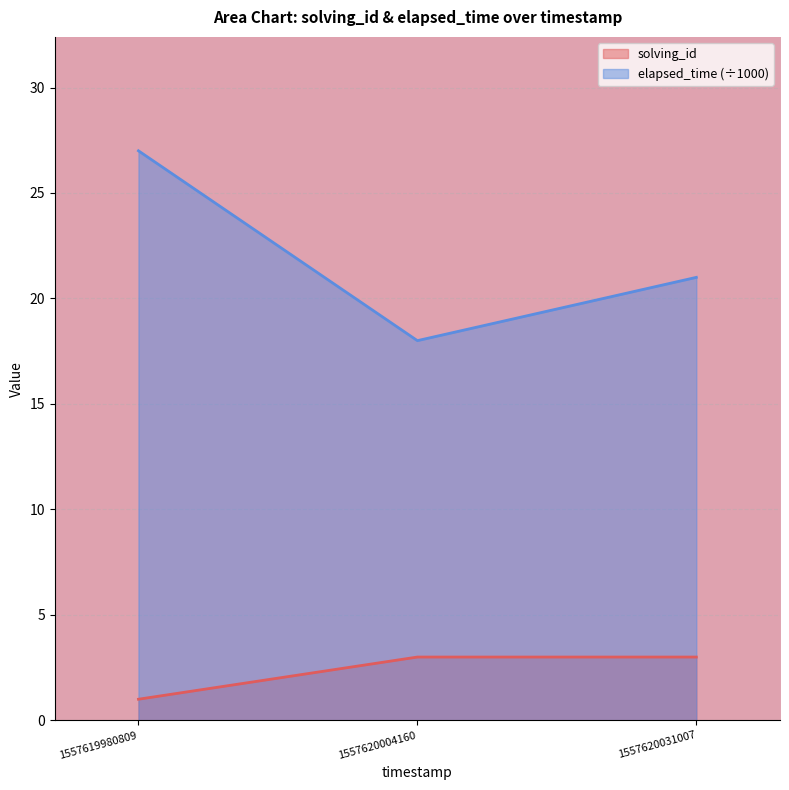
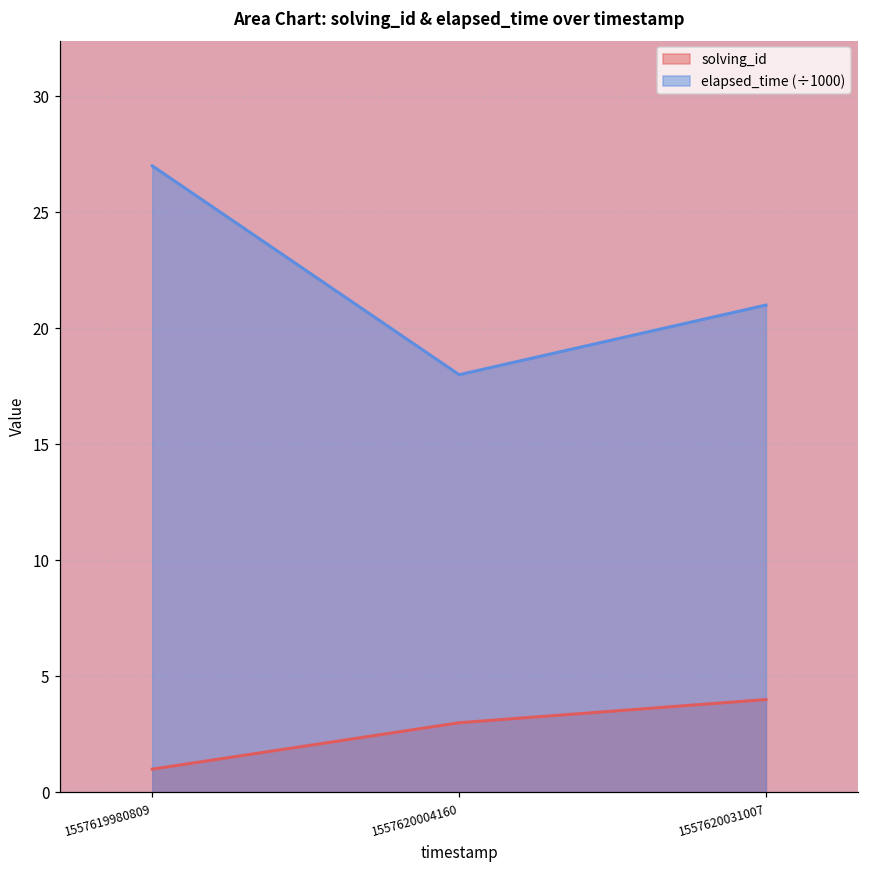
solving_id, 1557620031007: 3 -> 4
